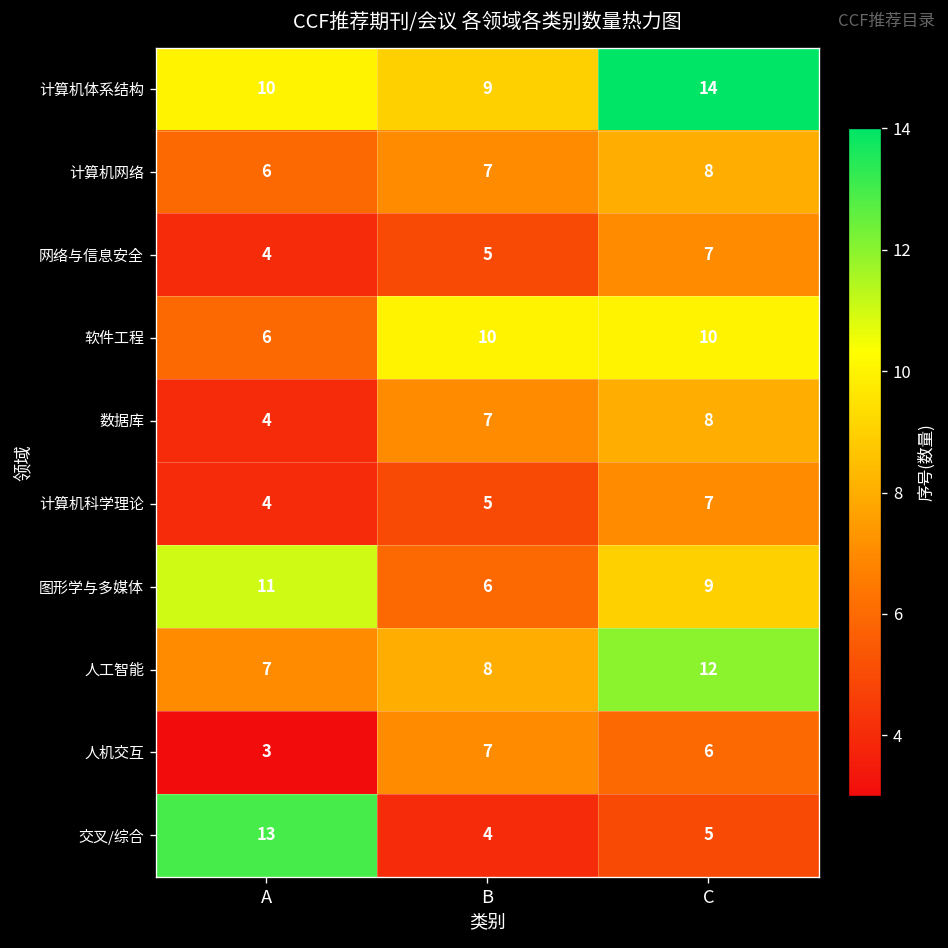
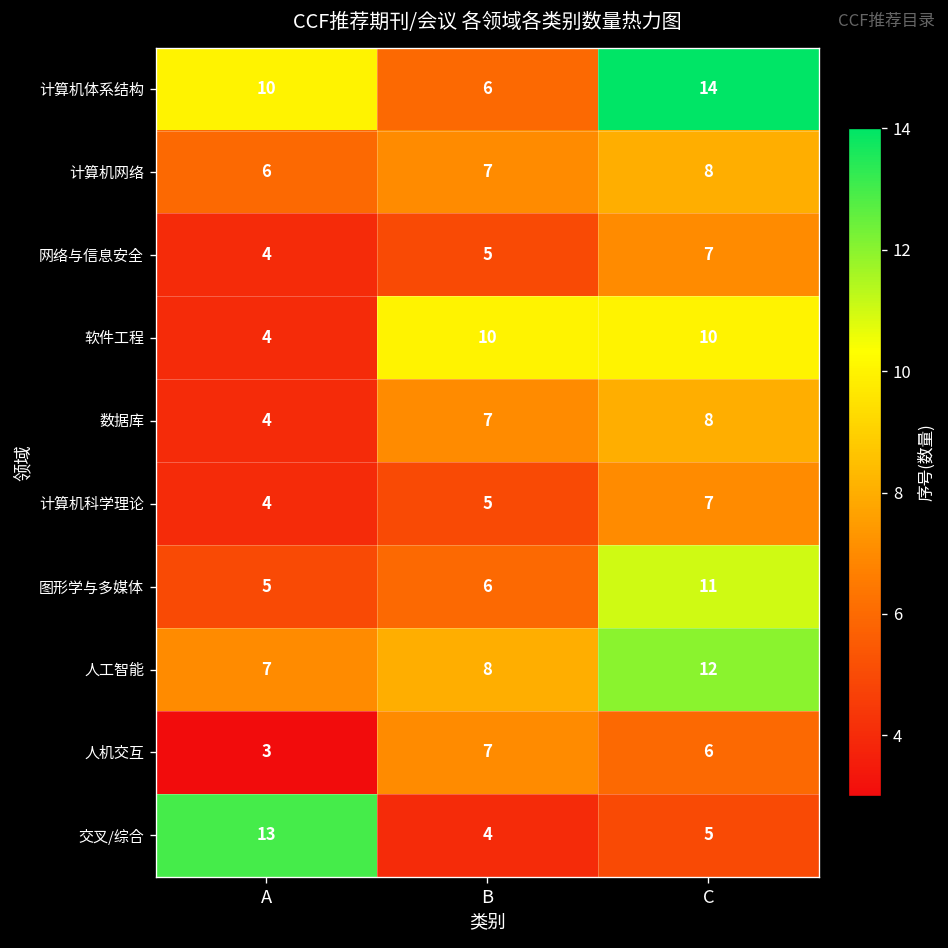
计算机体系结构, B: 9 -> 6
软件工程, A: 6 -> 4
图形学与多媒体, A: 11 -> 5
图形学与多媒体, C: 9 -> 11
